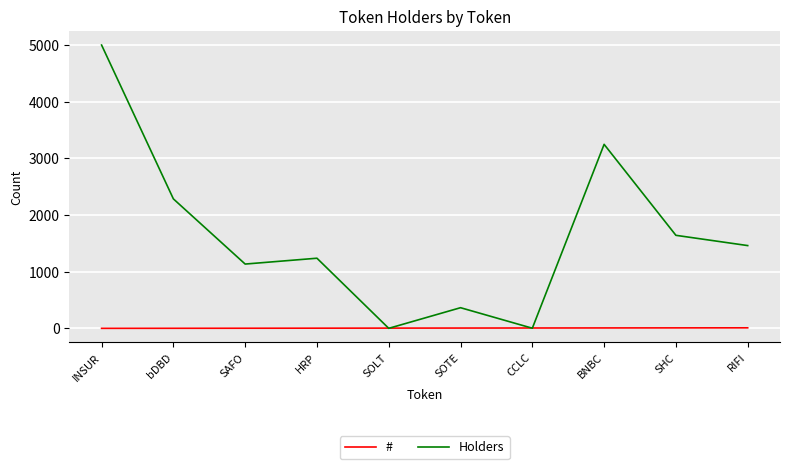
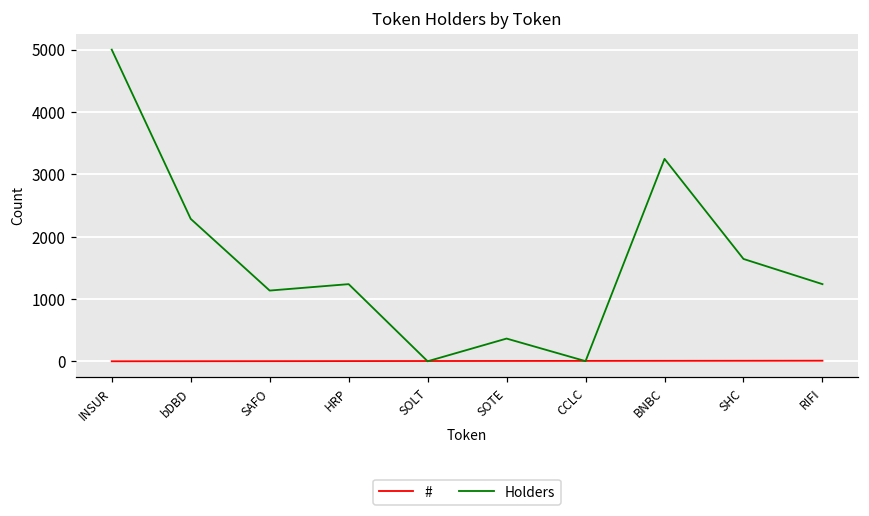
Holders, RIFI: 1500 -> 1200
